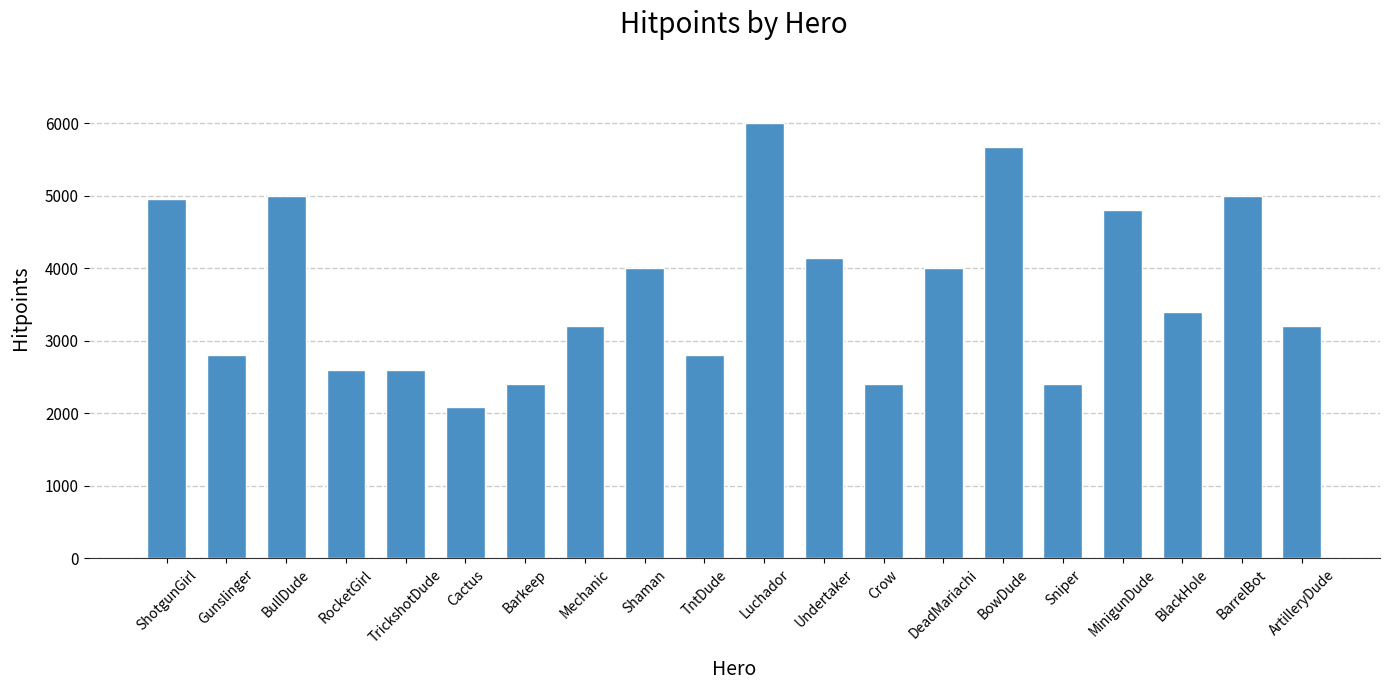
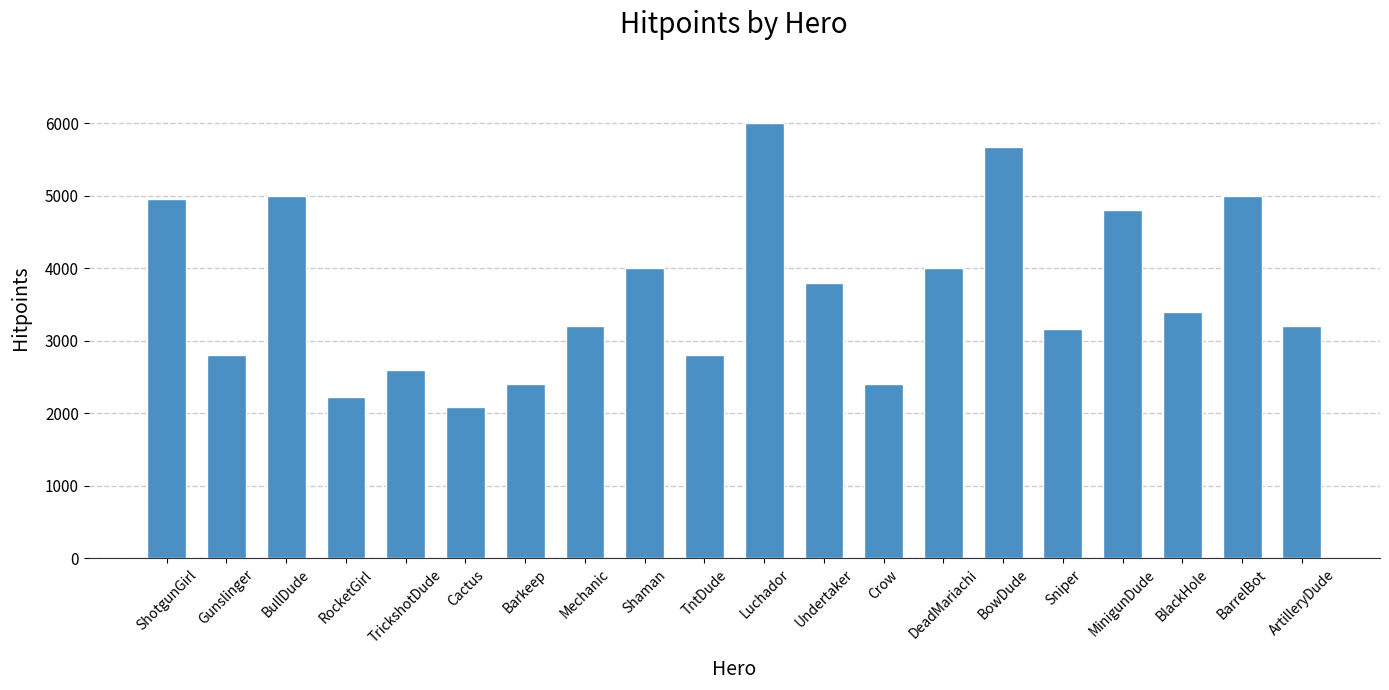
RocketGirl: 2600 -> 2200
Undertaker: 4100 -> 3800
Sniper: 2400 -> 3200
